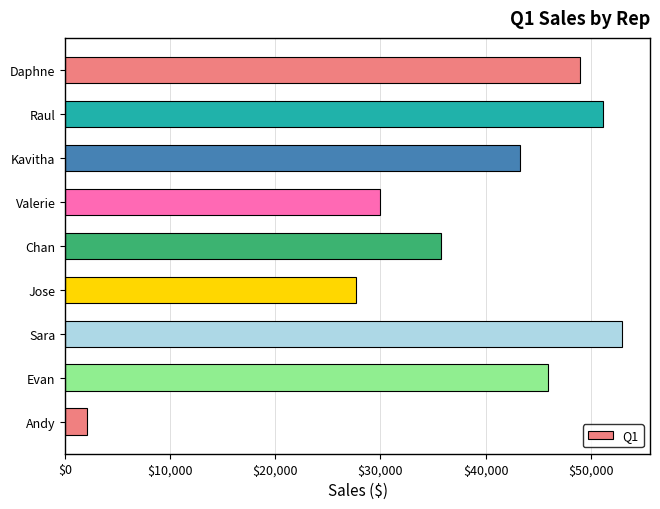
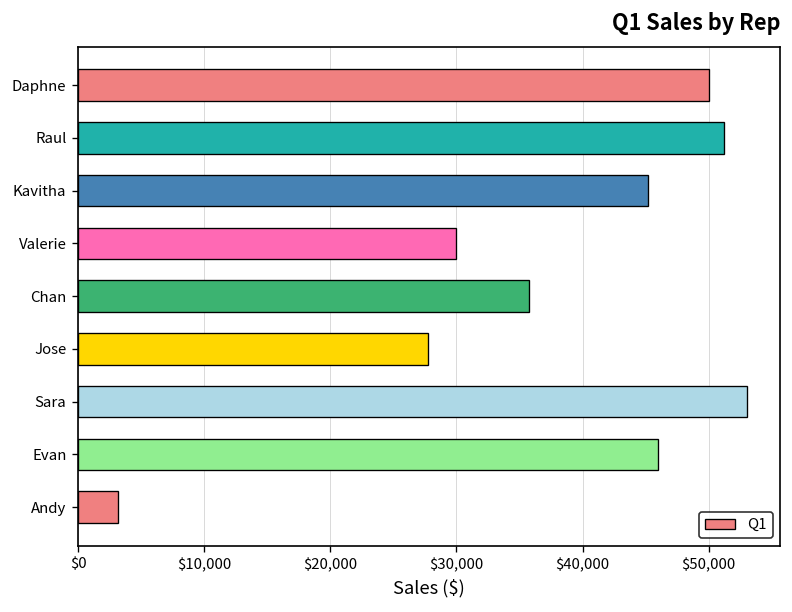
Daphne: $49,000 -> $50,000
Kavitha: $43,300 -> $45,200
Andy: $2,100 -> $3,200
